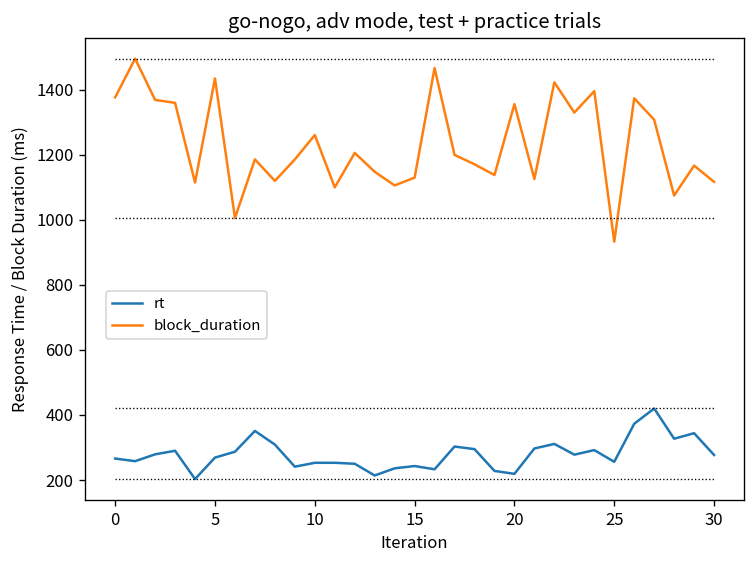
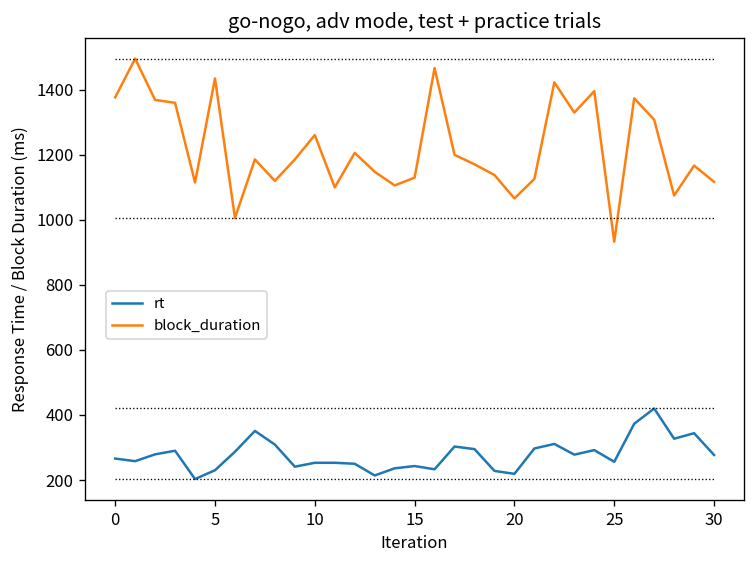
rt, 5: 270 -> 230
block_duration, 20: 1360 -> 1070
